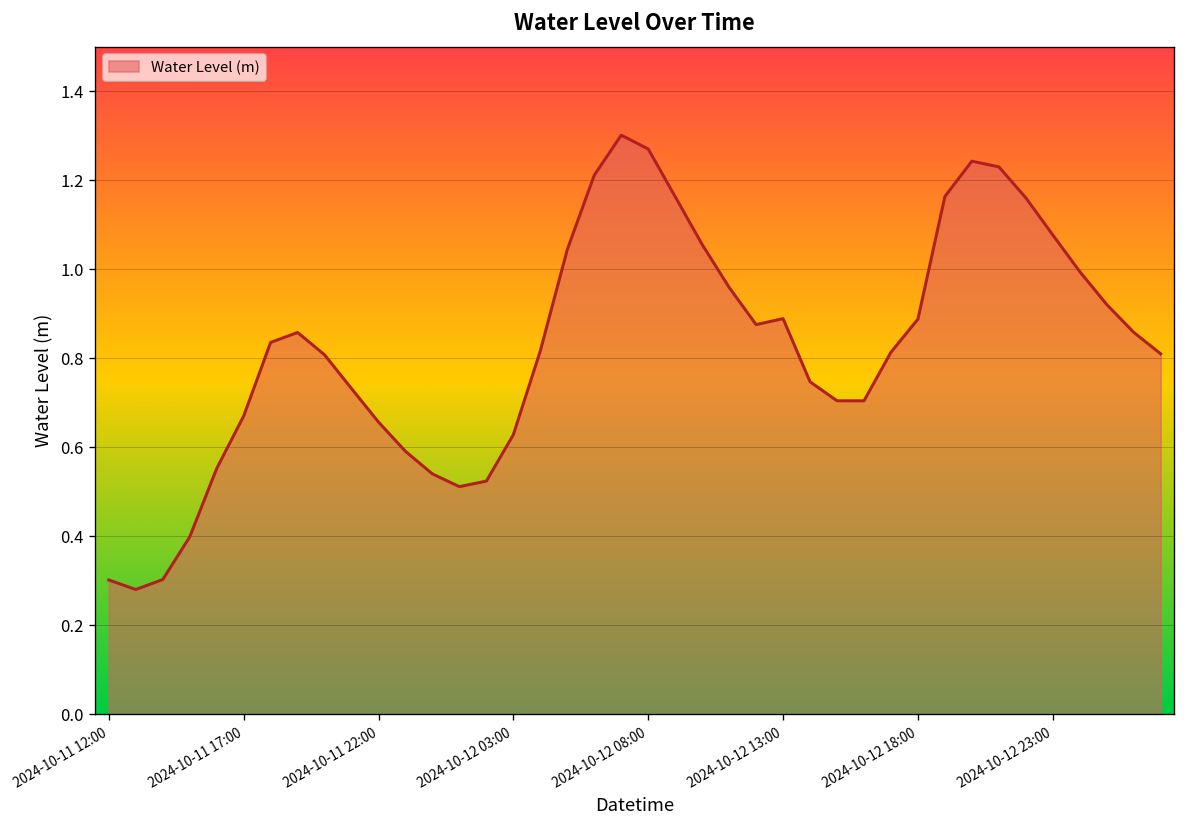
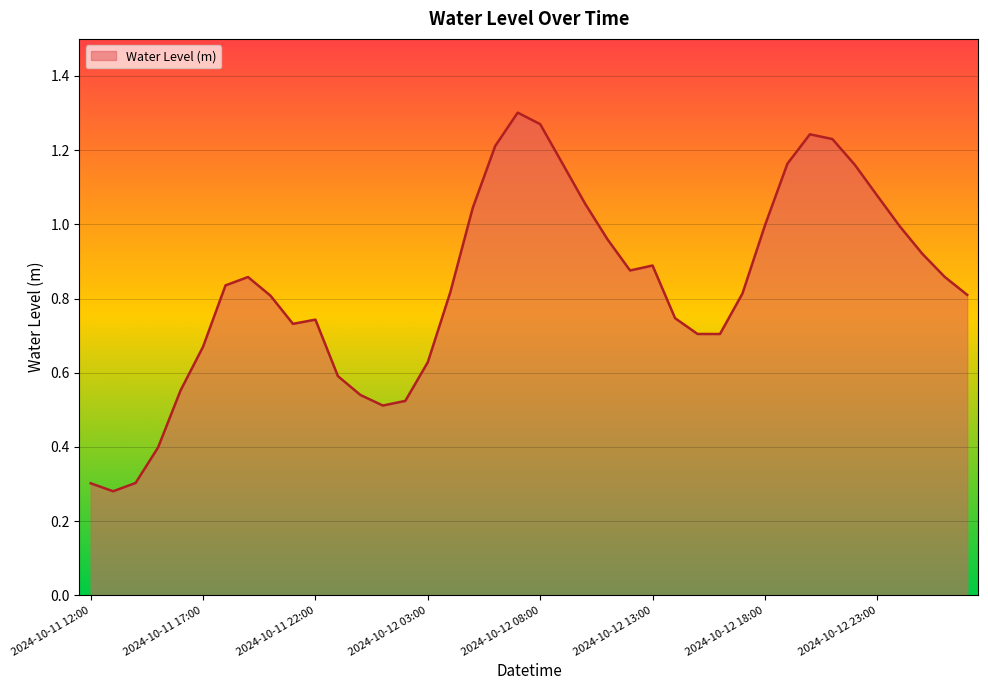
2024-10-11 22:00: 0.66 -> 0.74
2024-10-12 18:00: 0.89 -> 1.00
